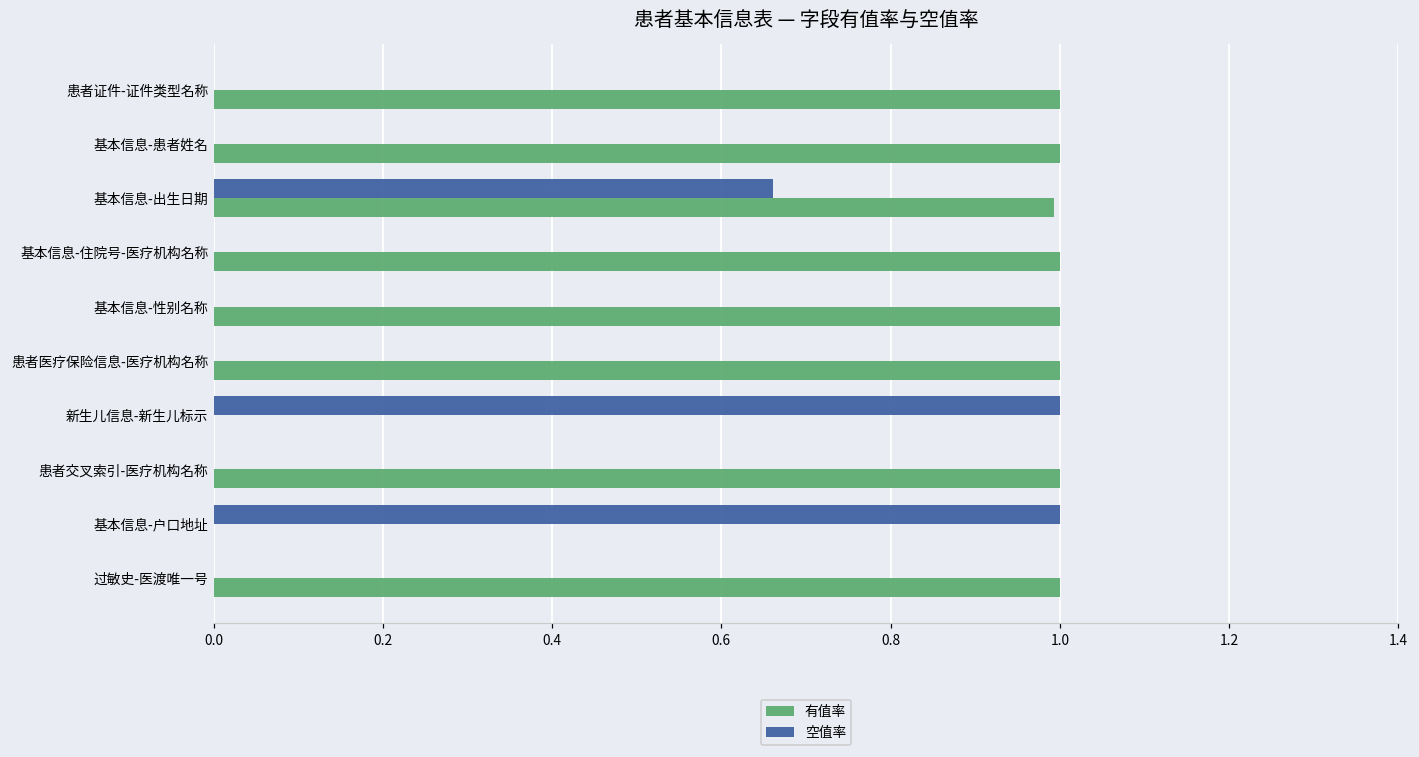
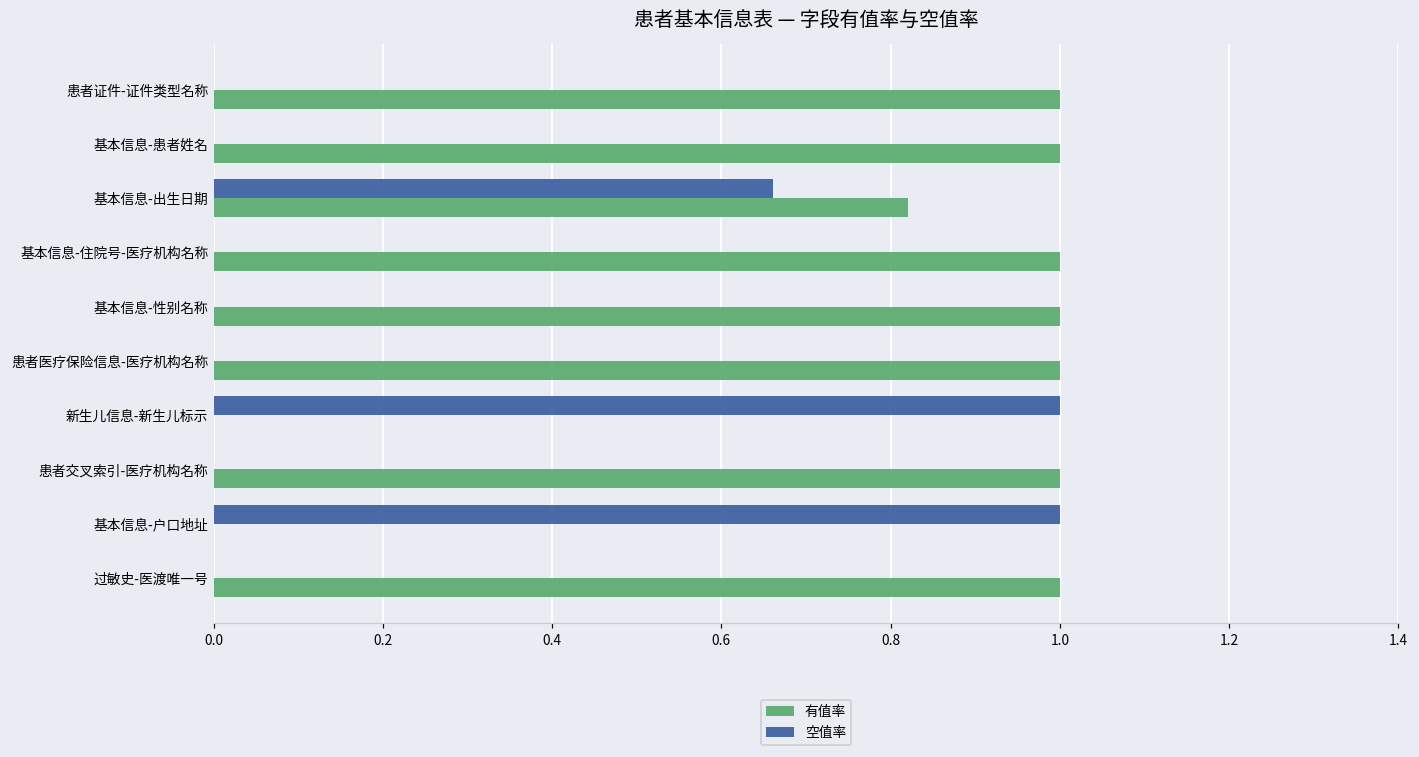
有值率, 基本信息-出生日期: 0.99 -> 0.82
